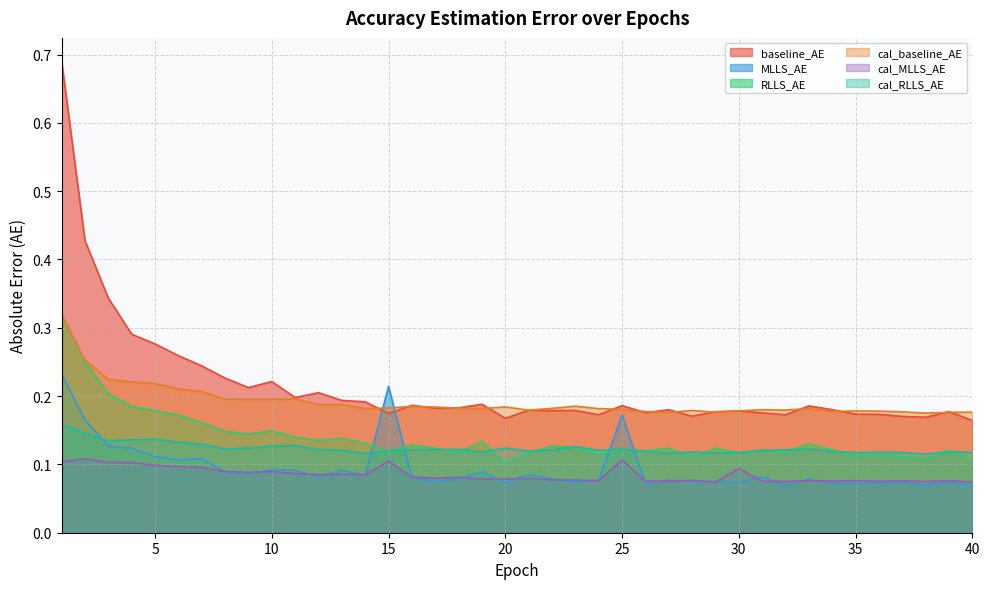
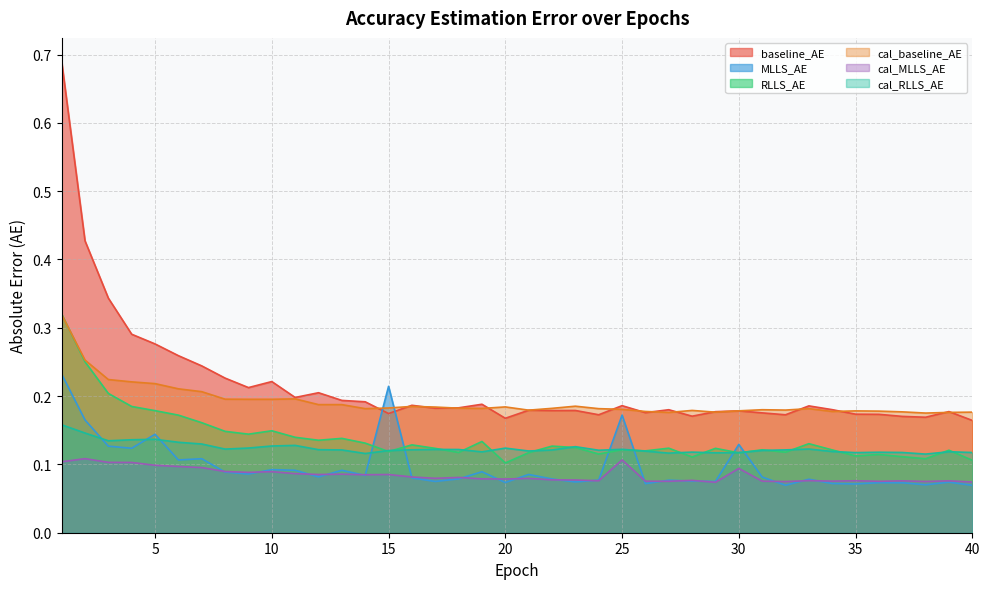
MLLS_AE, 5: 0.11 -> 0.14
cal_MLLS_AE, 15: 0.10 -> 0.09
MLLS_AE, 30: 0.07 -> 0.13
